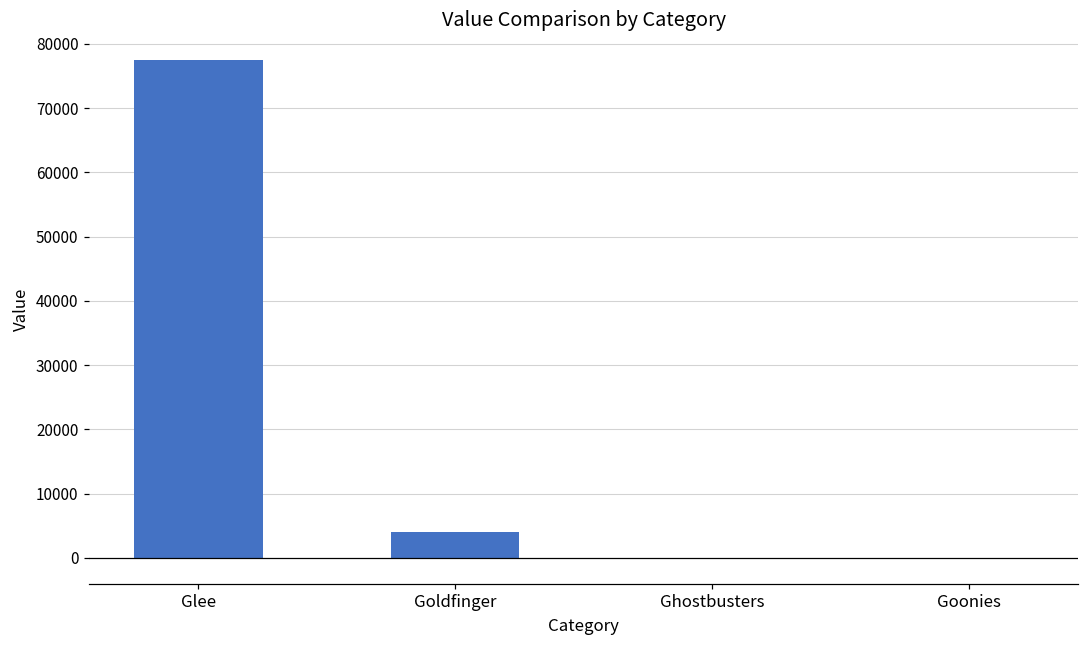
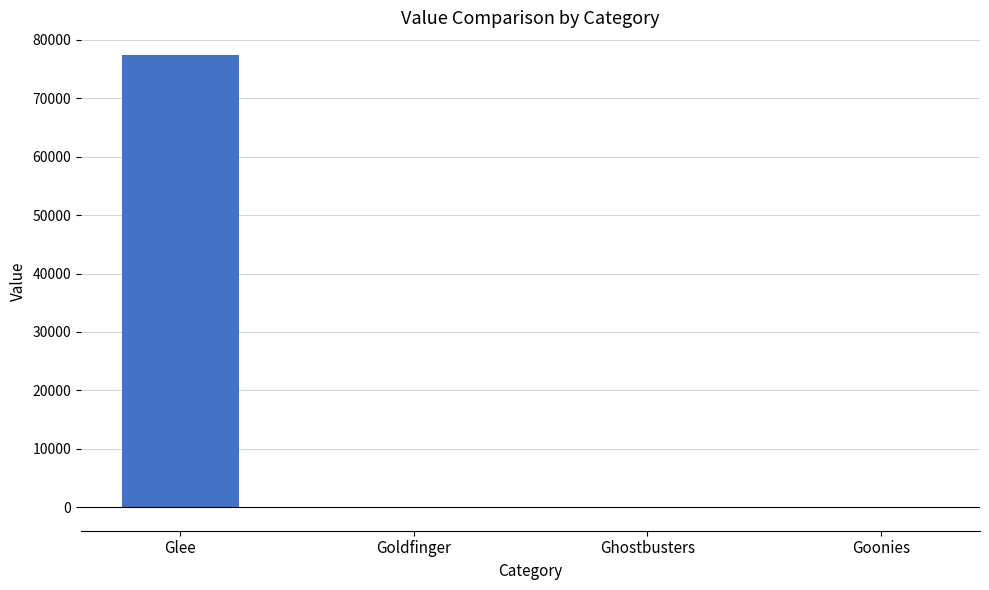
Goldfinger: 4000 -> 0
